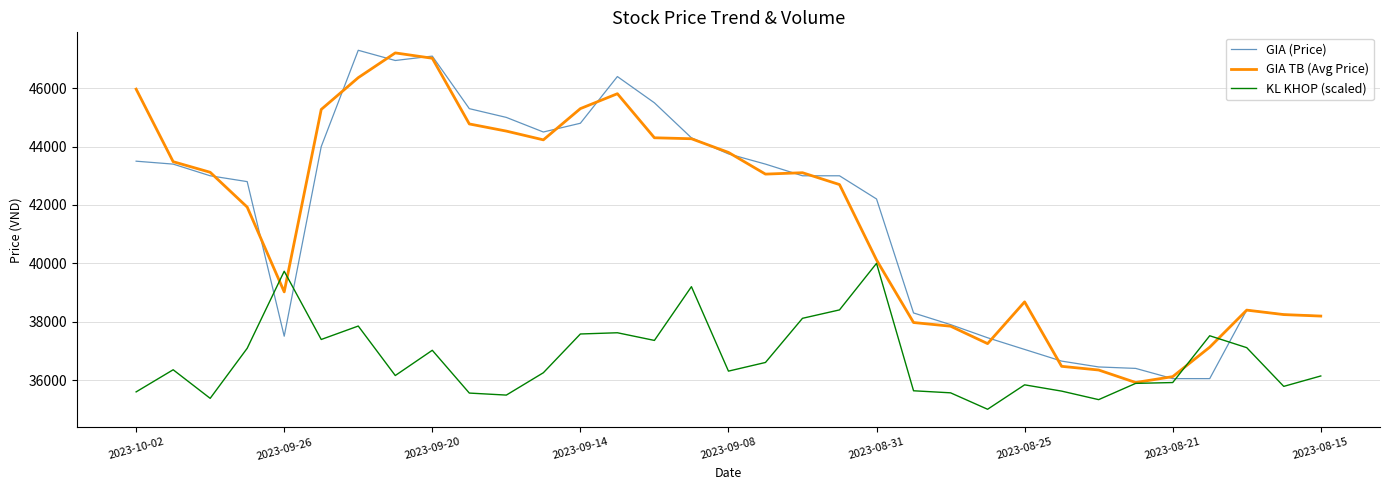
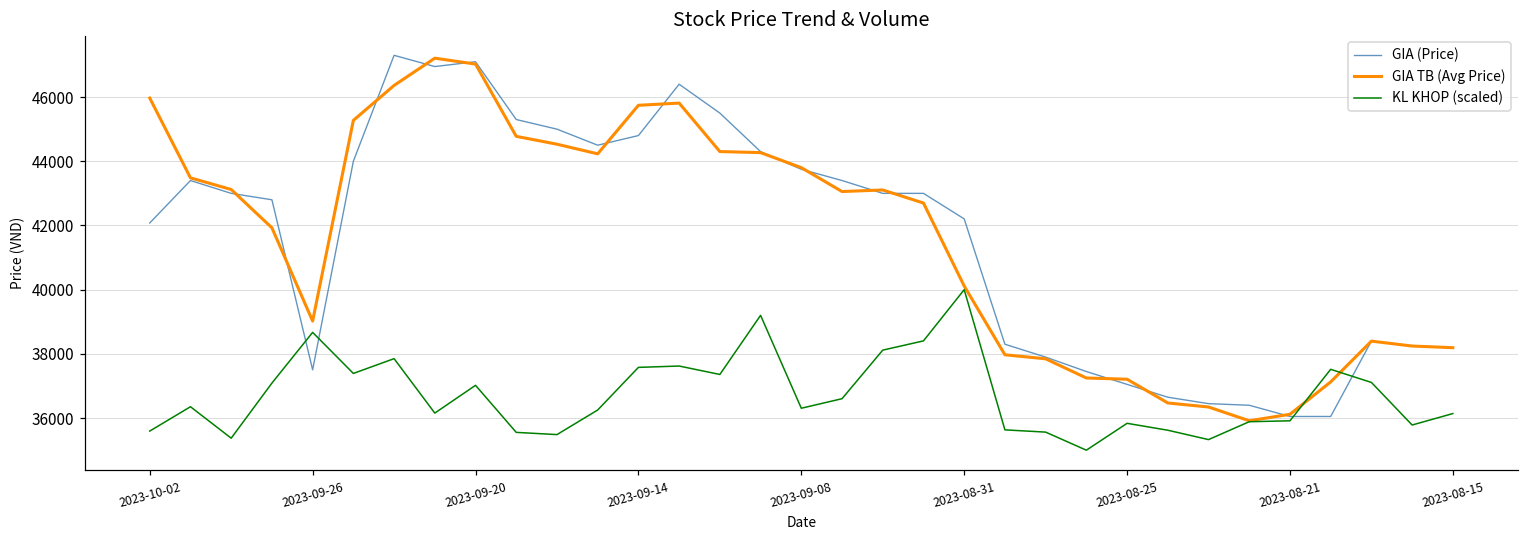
GIA (Price), 2023-10-02: 43500 -> 42100
KL KHOP (scaled), 2023-09-26: 39700 -> 38700
GIA TB (Avg Price), 2023-09-14: 45300 -> 45700
GIA TB (Avg Price), 2023-08-25: 38700 -> 37200
